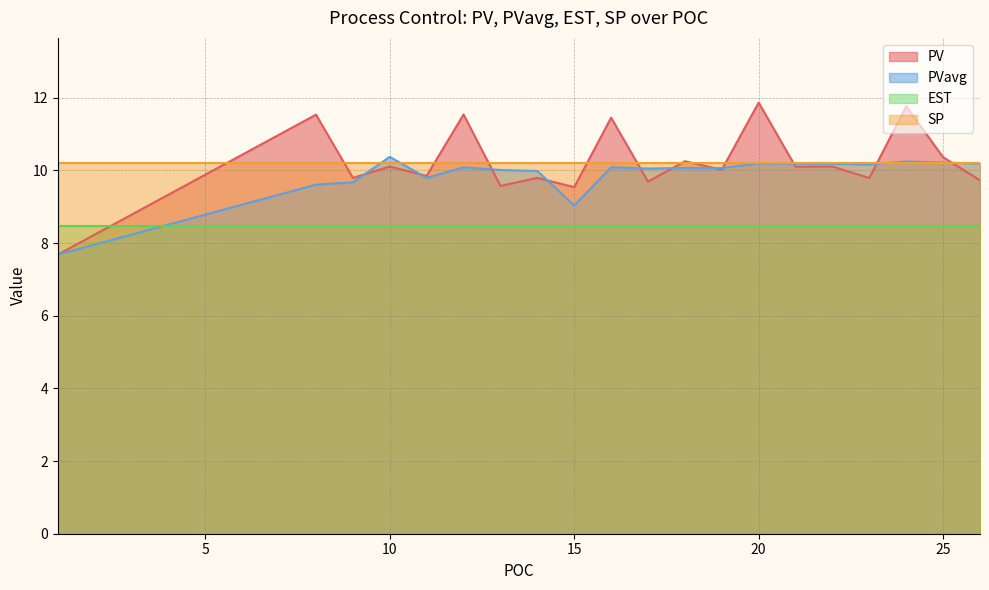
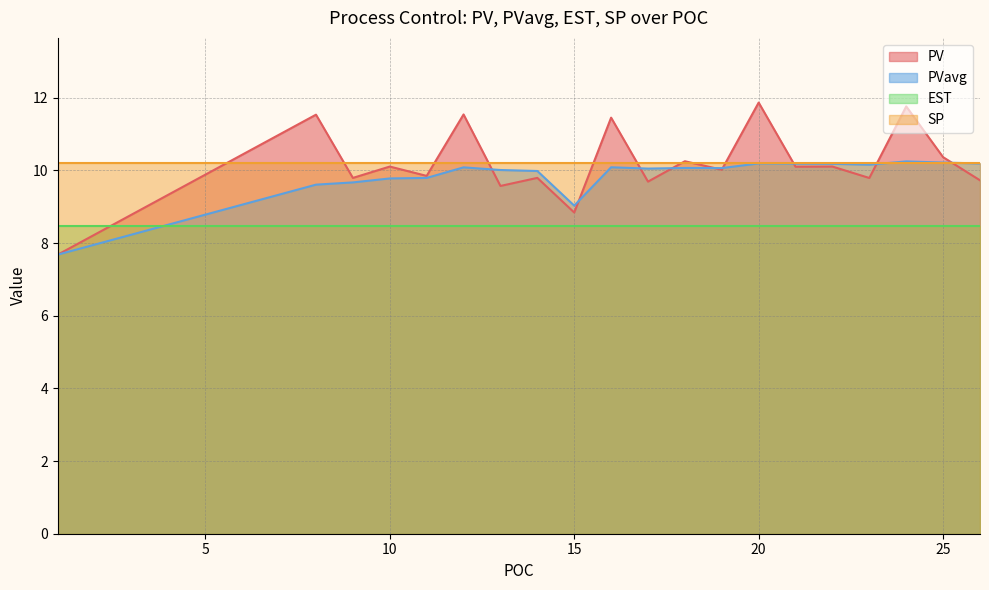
PVavg, 10: 10.4 -> 9.8
PV, 15: 9.5 -> 8.8
